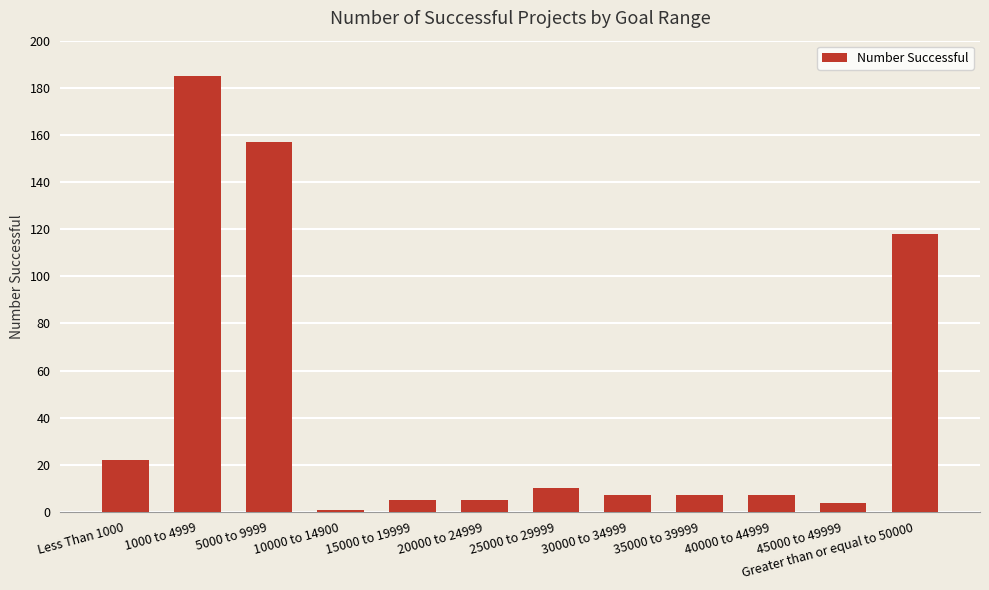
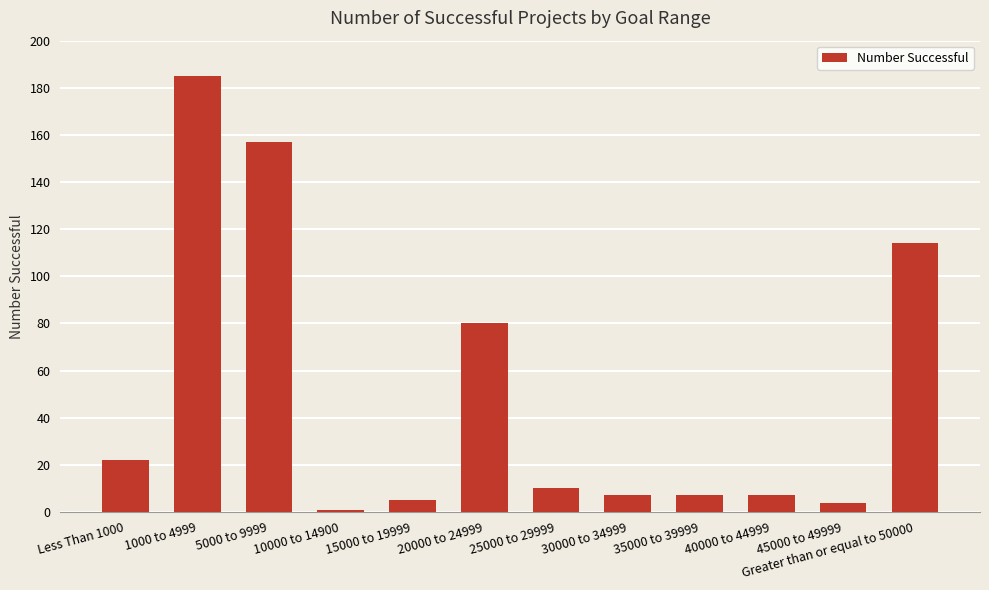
20000 to 24999: 5 -> 80
Greater than or equal to 50000: 118 -> 114
